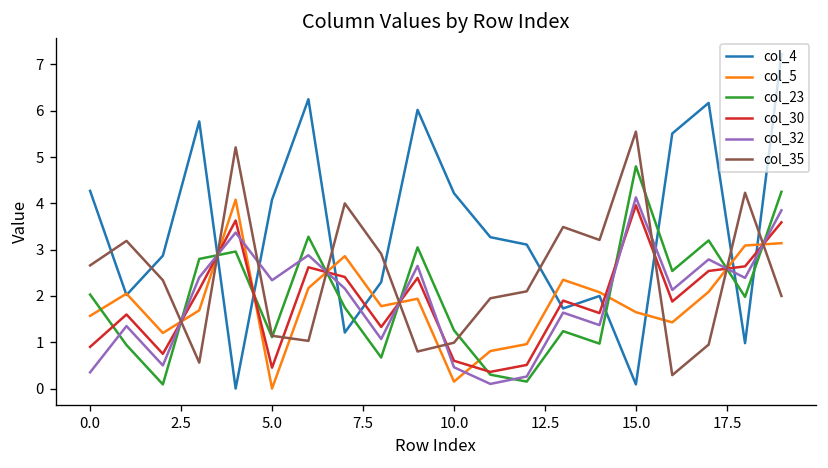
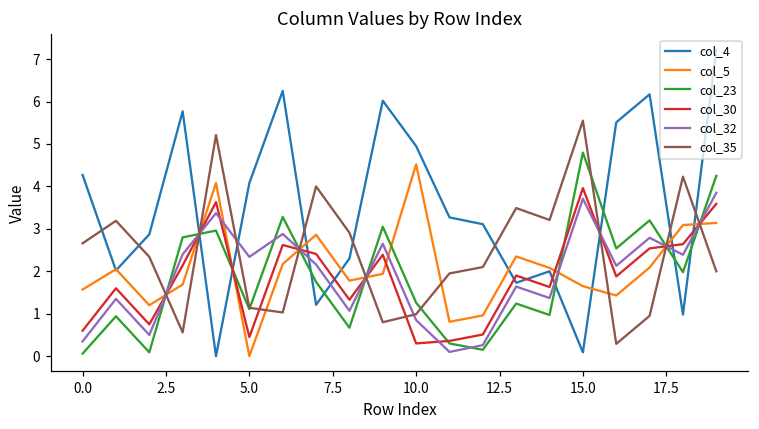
col_23, 0.0: 2.0 -> 0.1
col_30, 0.0: 0.9 -> 0.6
col_4, 10.0: 4.2 -> 5.0
col_5, 10.0: 0.2 -> 4.5
col_30, 10.0: 0.6 -> 0.3
col_32, 10.0: 0.5 -> 0.9
col_32, 15.0: 4.1 -> 3.7
